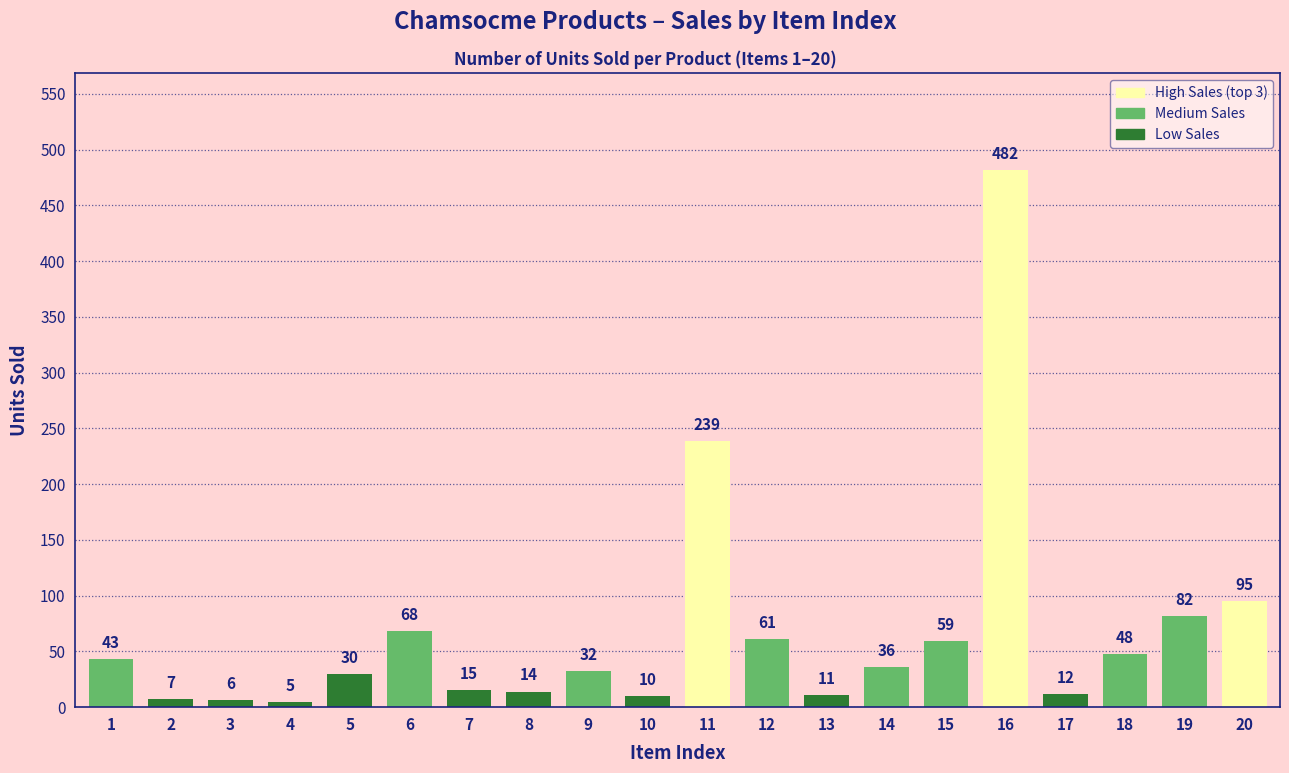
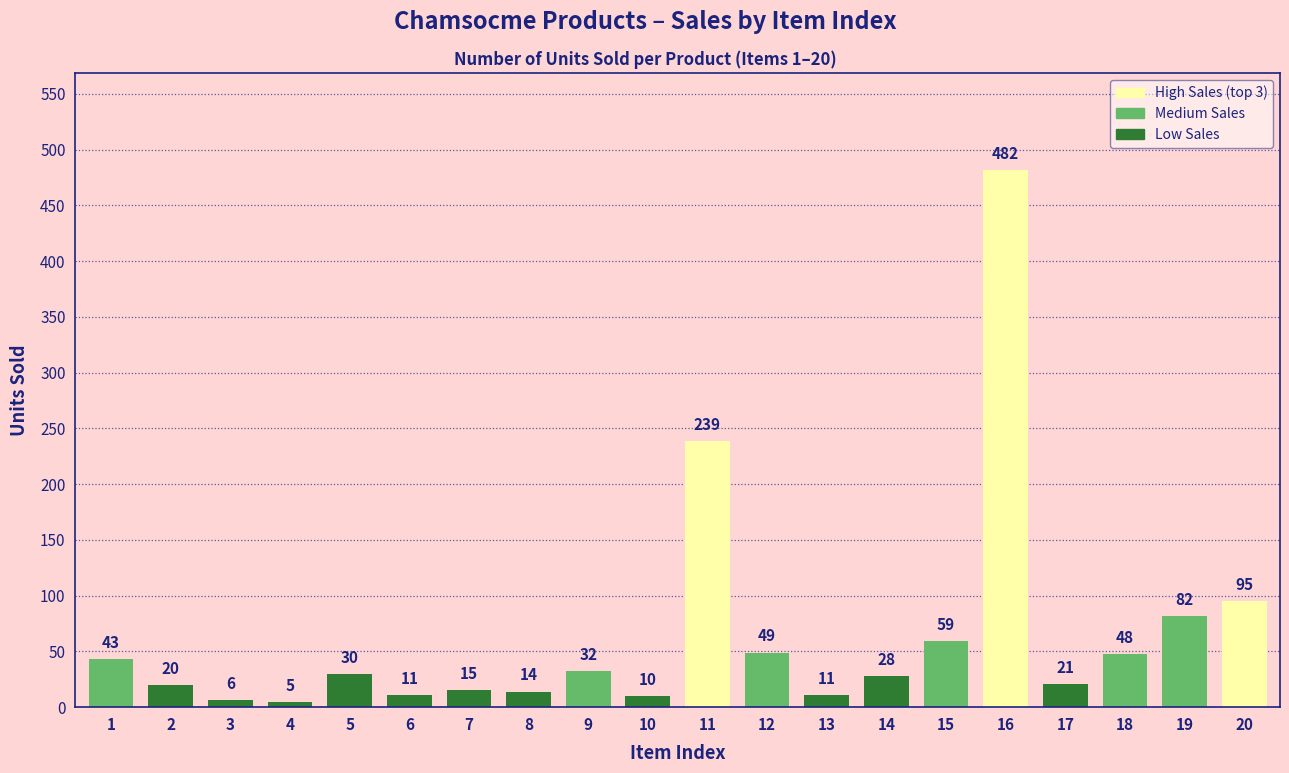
2: 7 -> 20
6: 68 -> 11
12: 61 -> 49
14: 36 -> 28
17: 12 -> 21
